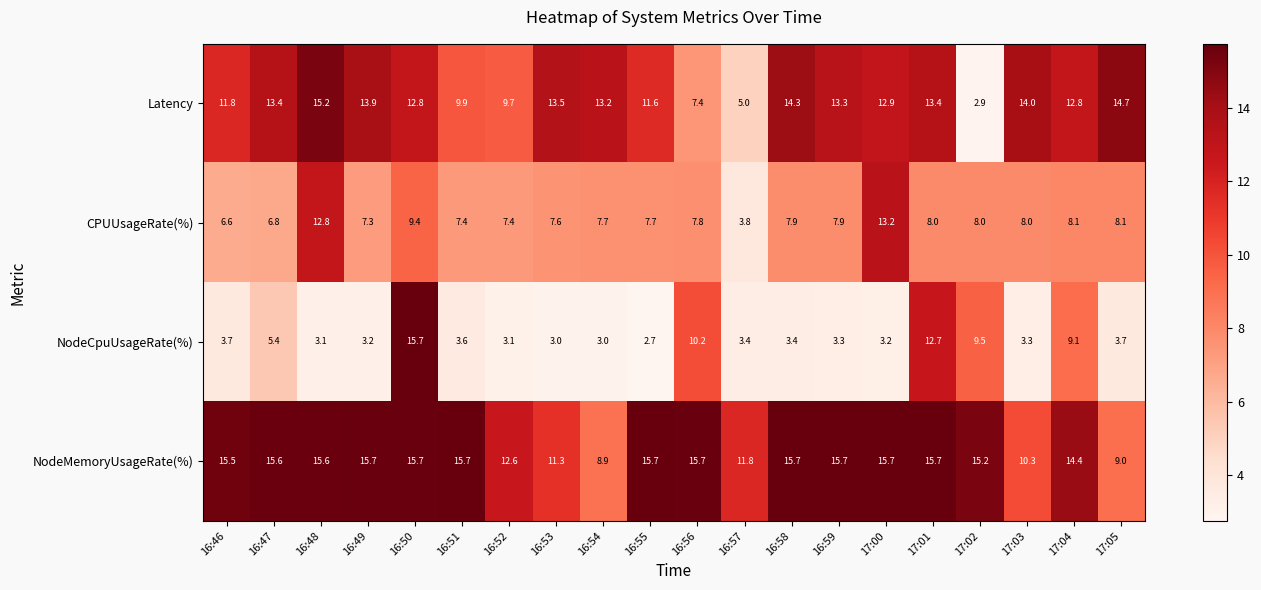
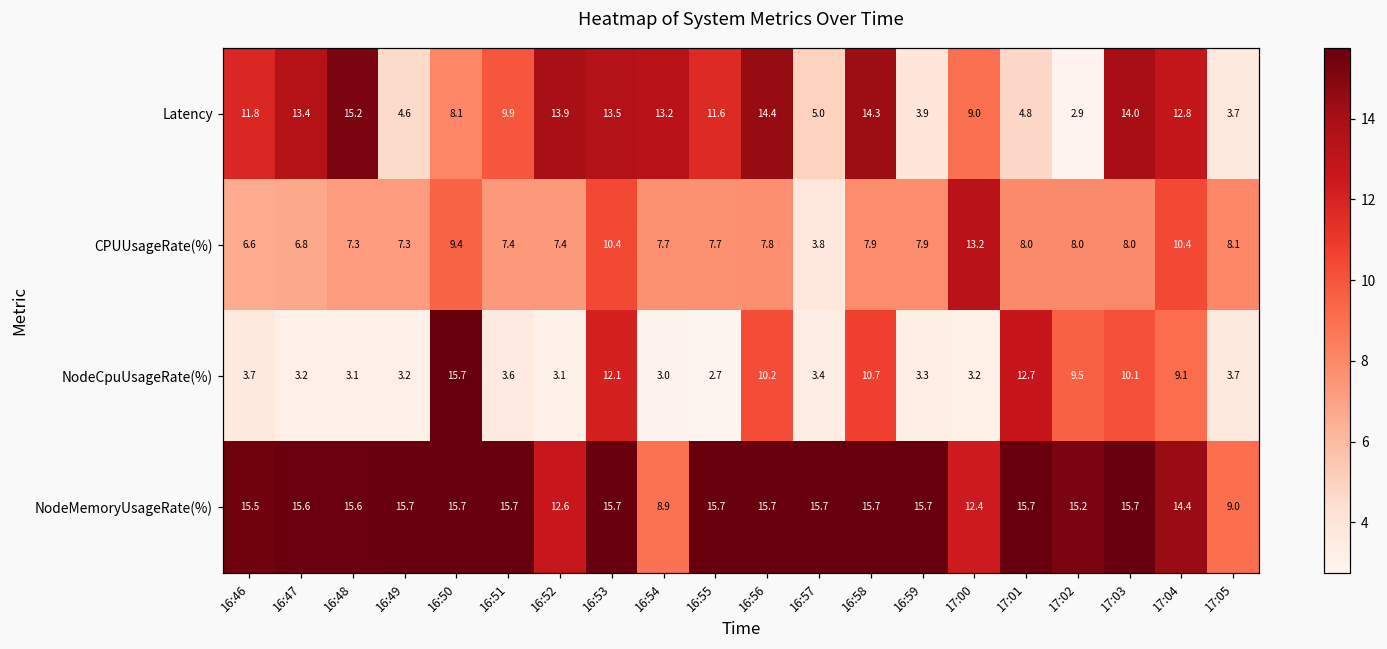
Latency, 16:49: 13.9 -> 4.6
Latency, 16:50: 12.8 -> 8.1
Latency, 16:52: 9.7 -> 13.9
Latency, 16:56: 7.4 -> 14.4
Latency, 16:59: 13.3 -> 3.9
Latency, 17:00: 12.9 -> 9.0
Latency, 17:01: 13.4 -> 4.8
Latency, 17:05: 14.7 -> 3.7
CPUUsageRate(%), 16:48: 12.8 -> 7.3
CPUUsageRate(%), 16:53: 7.6 -> 10.4
CPUUsageRate(%), 17:04: 8.1 -> 10.4
NodeCpuUsageRate(%), 16:47: 5.4 -> 3.2
NodeCpuUsageRate(%), 16:53: 3.0 -> 12.1
NodeCpuUsageRate(%), 16:58: 3.4 -> 10.7
NodeCpuUsageRate(%), 17:03: 3.3 -> 10.1
NodeMemoryUsageRate(%), 16:53: 11.3 -> 15.7
NodeMemoryUsageRate(%), 16:57: 11.8 -> 15.7
NodeMemoryUsageRate(%), 17:00: 15.7 -> 12.4
NodeMemoryUsageRate(%), 17:03: 10.3 -> 15.7
